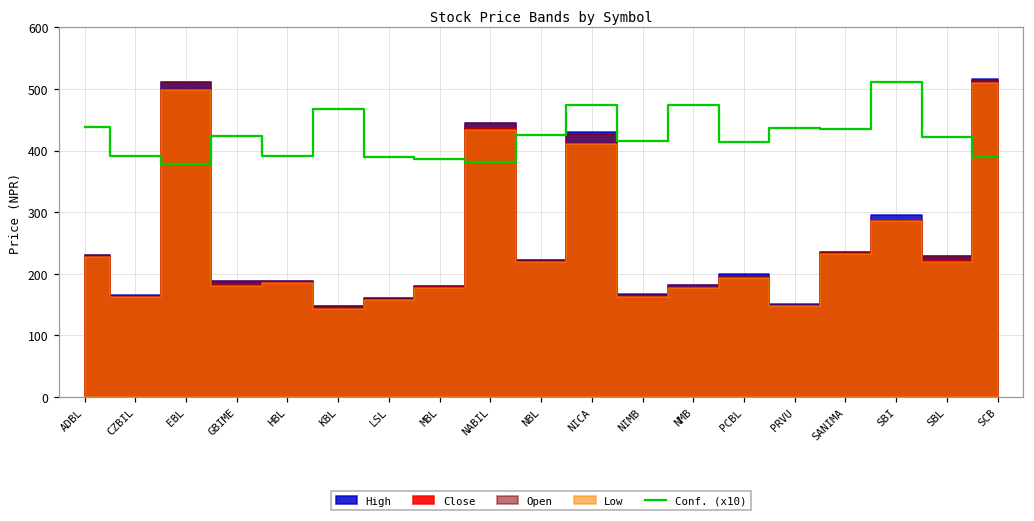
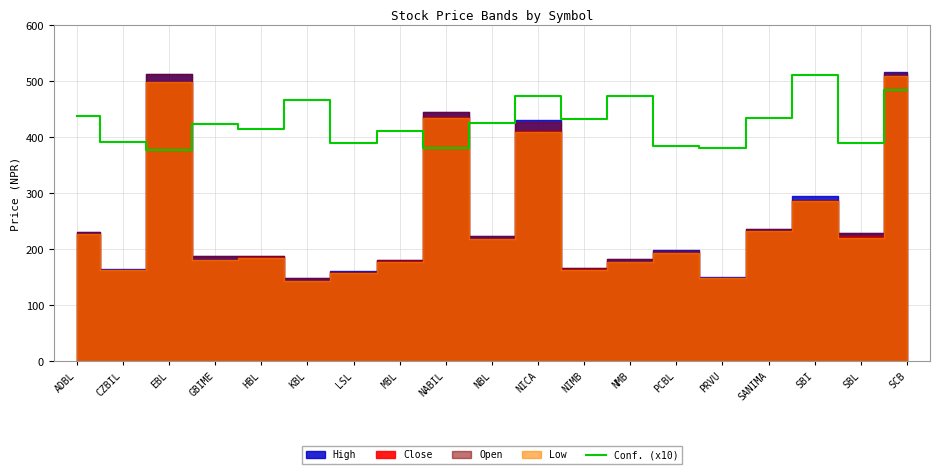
Conf. (x10), HBL: 390 -> 420
Conf. (x10), MBL: 390 -> 410
Conf. (x10), NIMB: 420 -> 430
Conf. (x10), PCBL: 410 -> 380
Conf. (x10), PRVU: 440 -> 380
Conf. (x10), SBL: 420 -> 390
Conf. (x10), SCB: 390 -> 480
